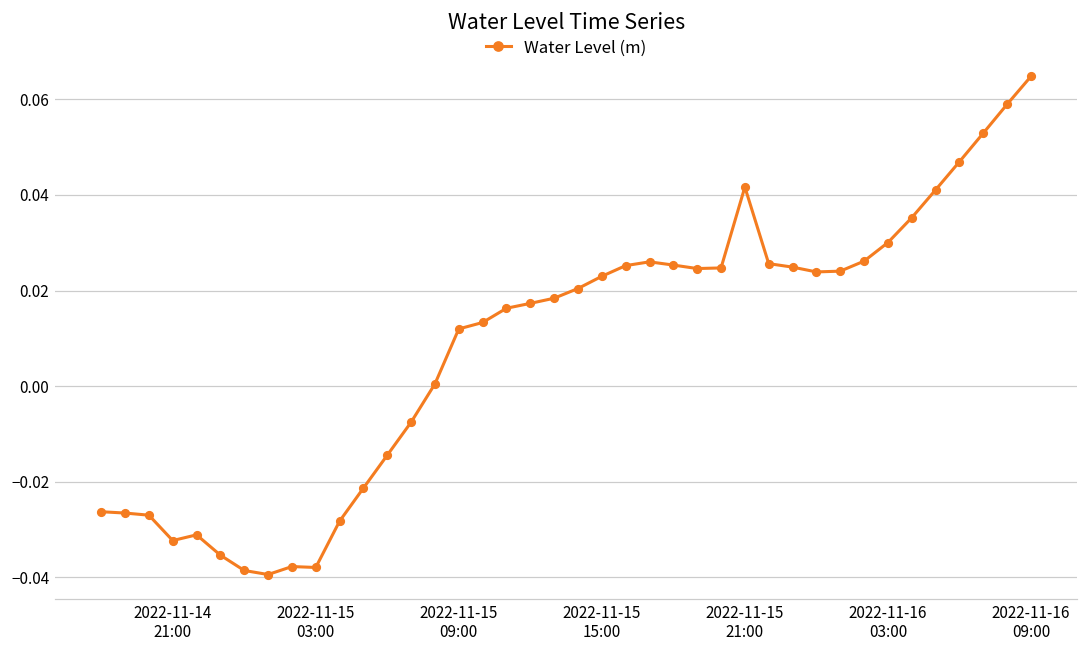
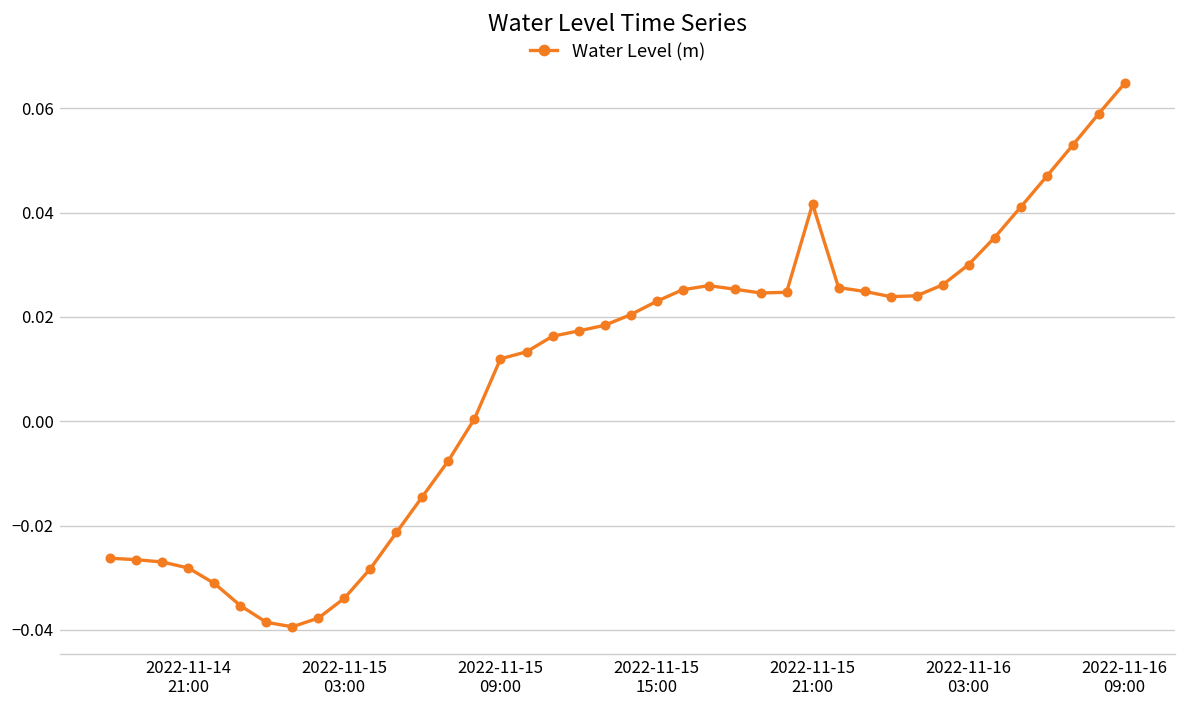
2022-11-14 21:00: -0.032 -> -0.028
2022-11-15 03:00: -0.038 -> -0.034
